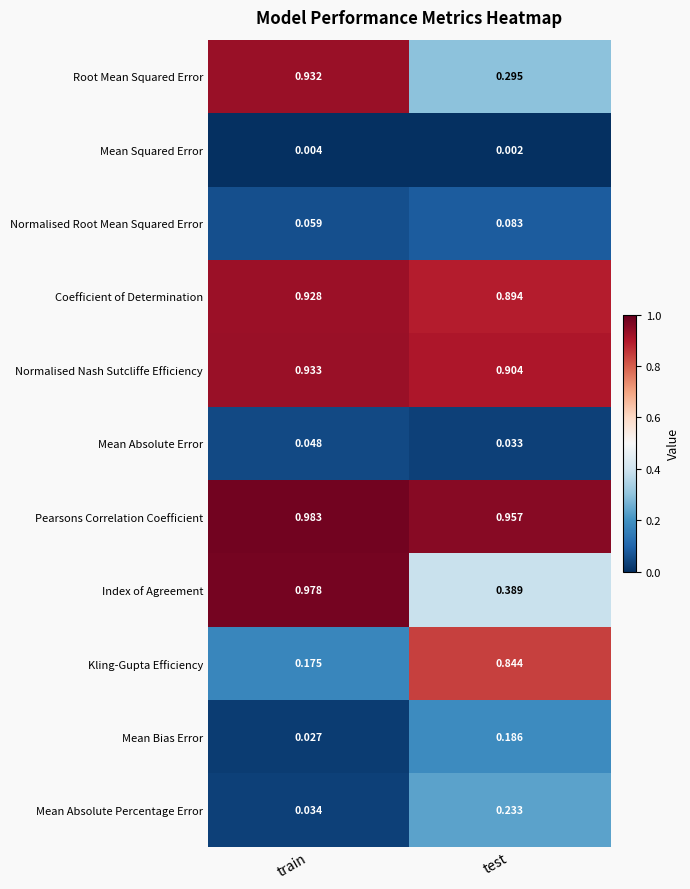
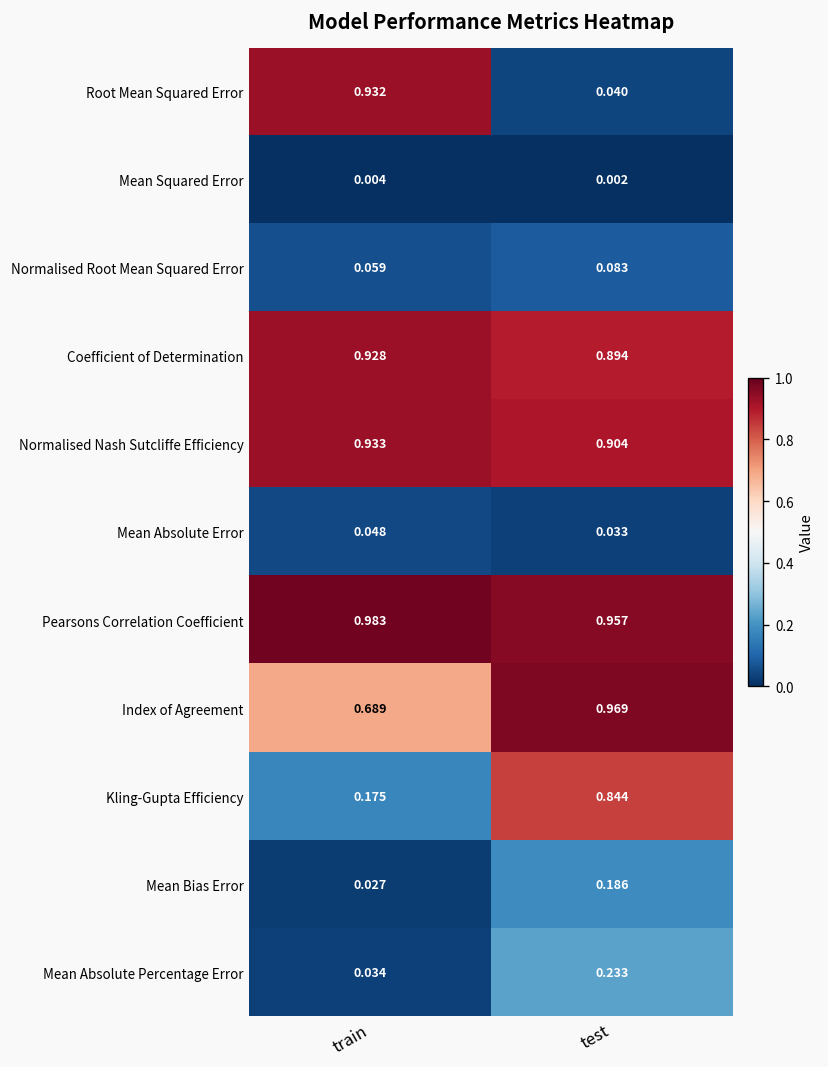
Root Mean Squared Error, test: 0.295 -> 0.040
Index of Agreement, train: 0.978 -> 0.689
Index of Agreement, test: 0.389 -> 0.969
